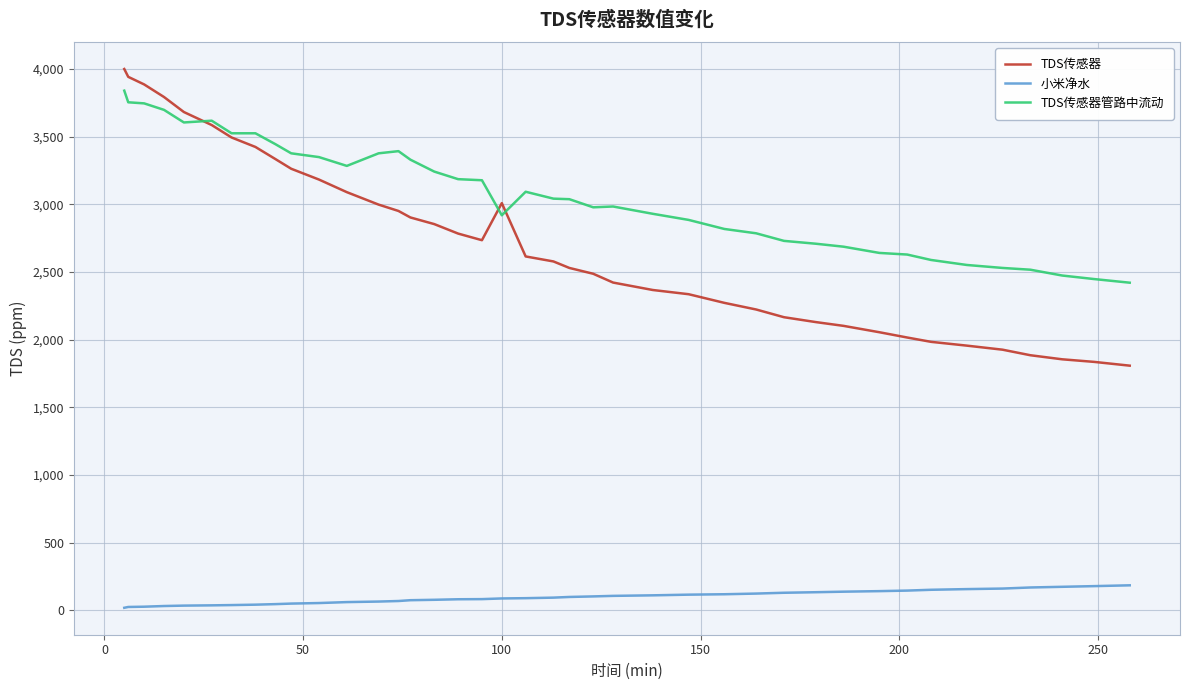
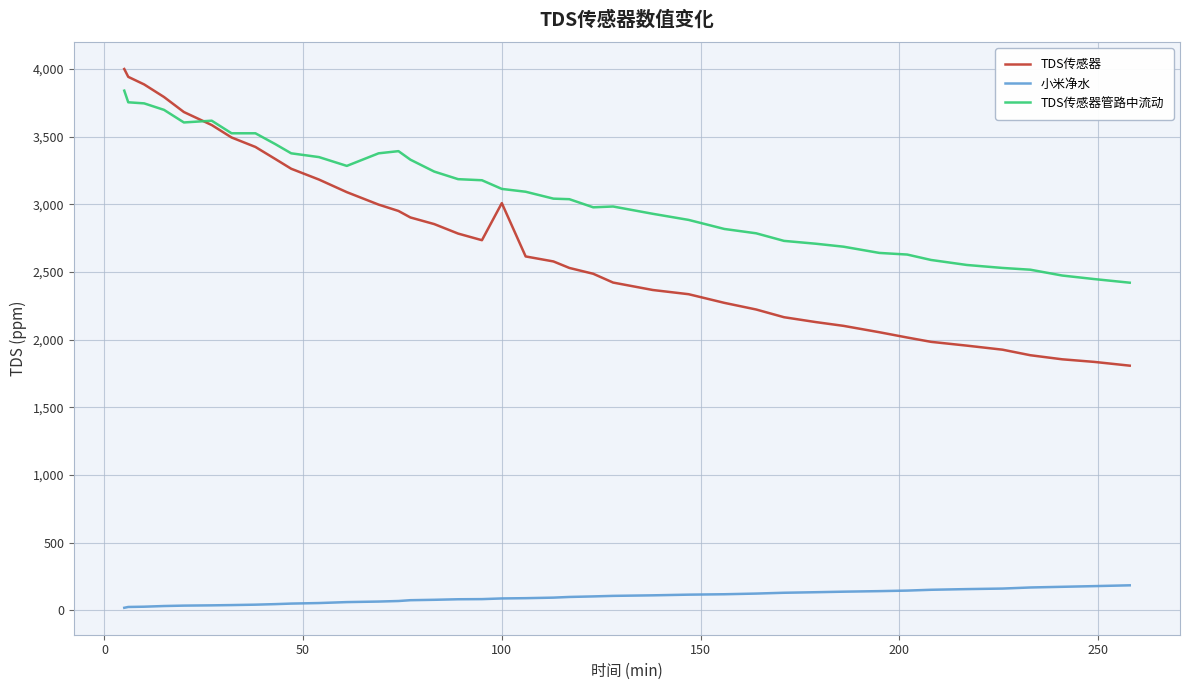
TDS传感器管路中流动, 100: 2,920 -> 3,110
